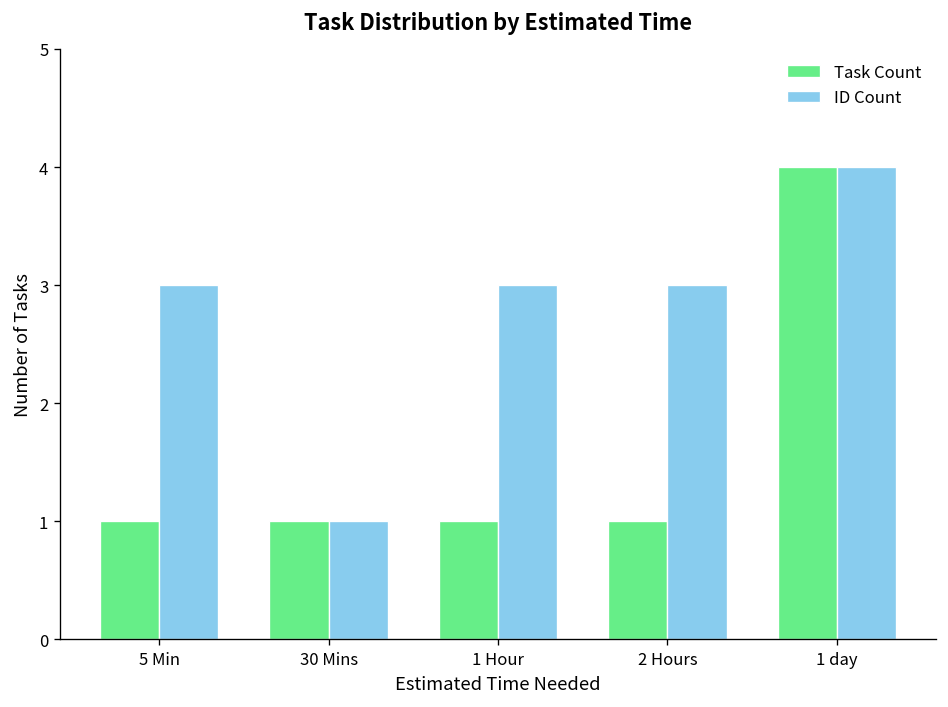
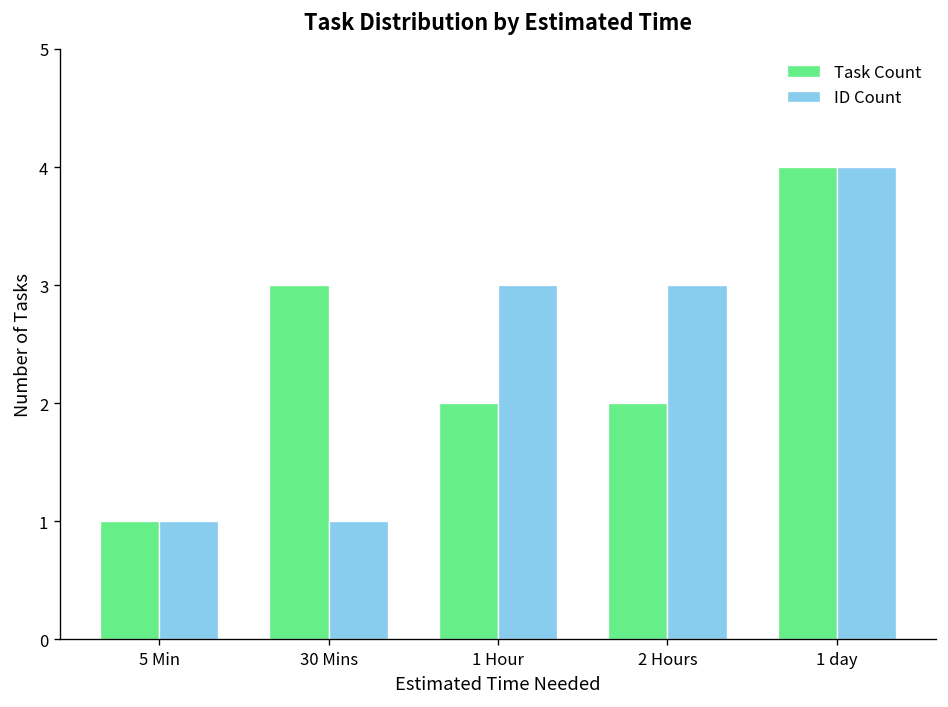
ID Count, 5 Min: 3 -> 1
Task Count, 30 Mins: 1 -> 3
Task Count, 1 Hour: 1 -> 2
Task Count, 2 Hours: 1 -> 2
